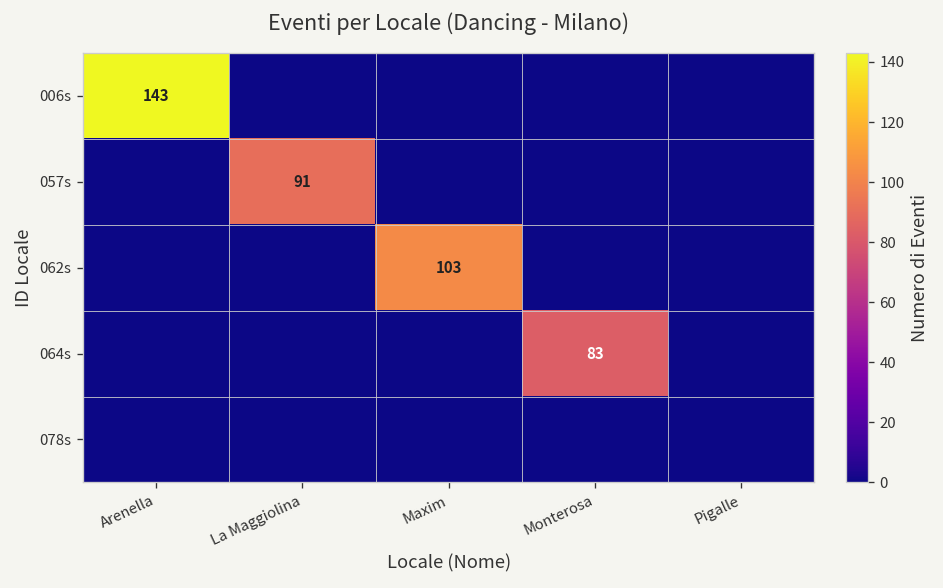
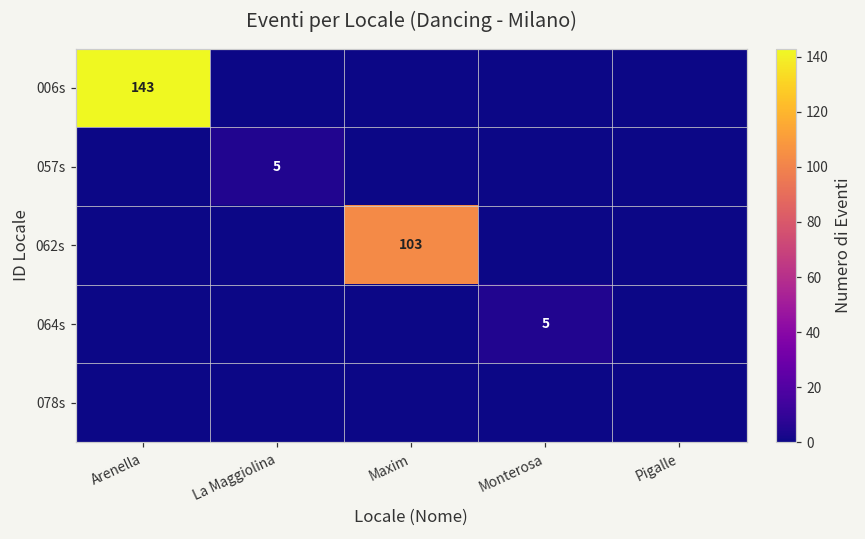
057s, La Maggiolina: 91 -> 5
064s, Monterosa: 83 -> 5
